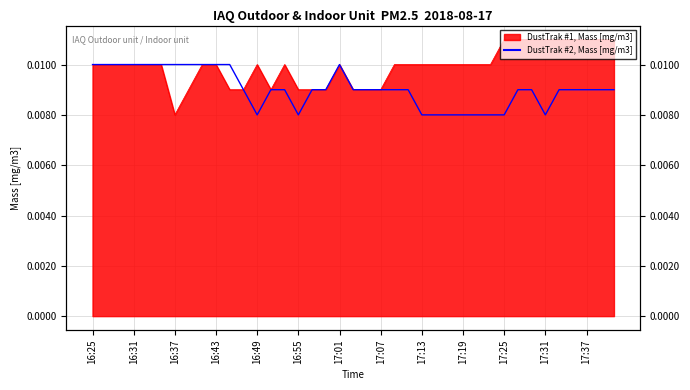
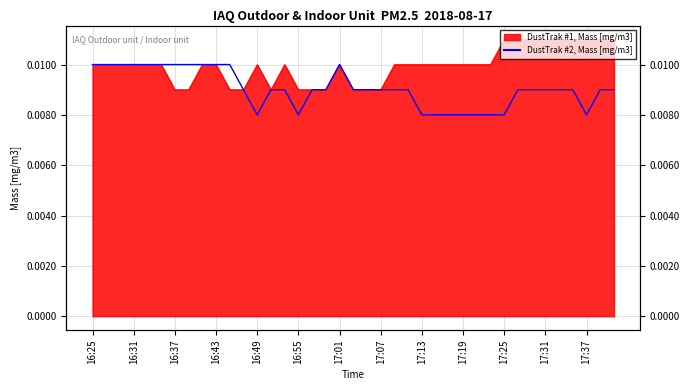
DustTrak #1, Mass [mg/m3], 16:37: 0.008 -> 0.009
DustTrak #2, Mass [mg/m3], 17:31: 0.008 -> 0.009
DustTrak #2, Mass [mg/m3], 17:37: 0.009 -> 0.008
